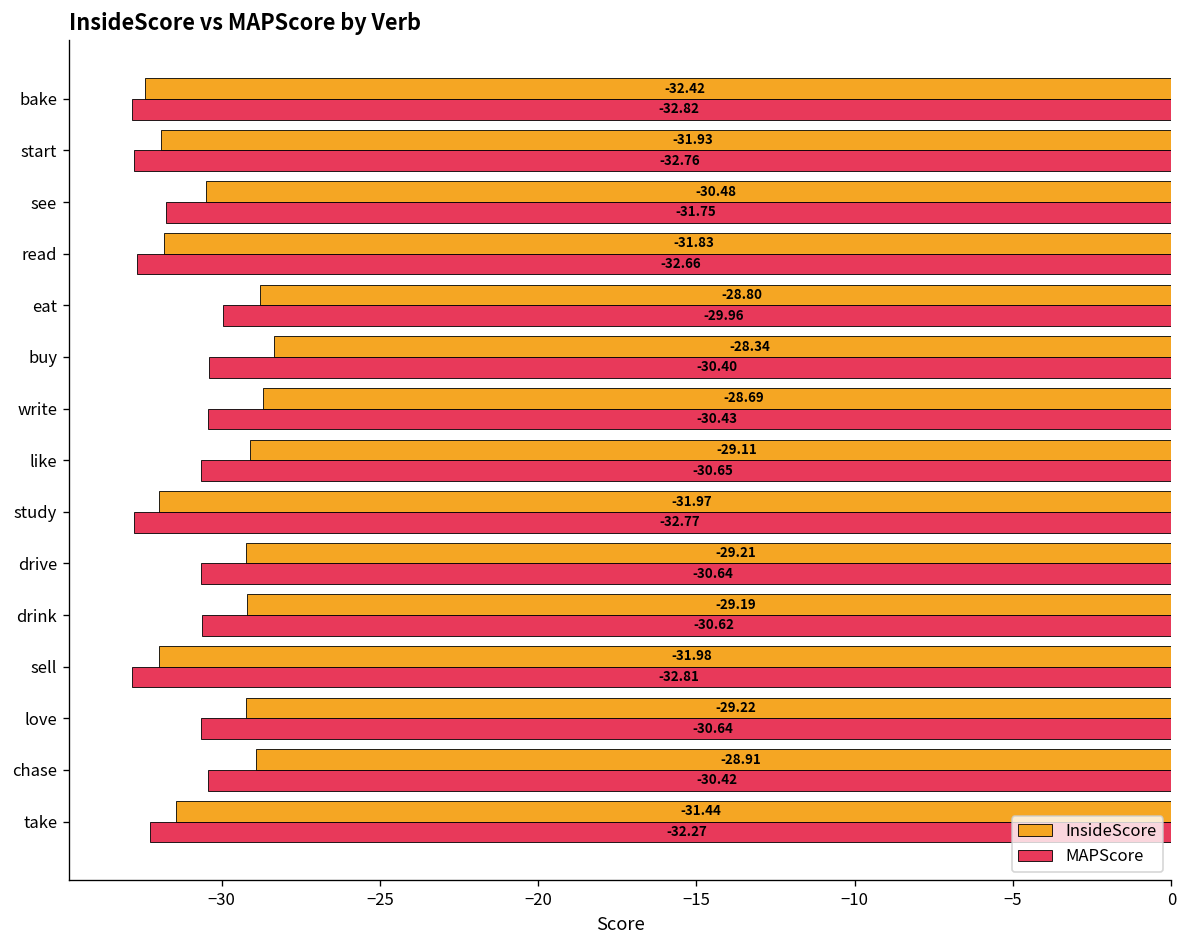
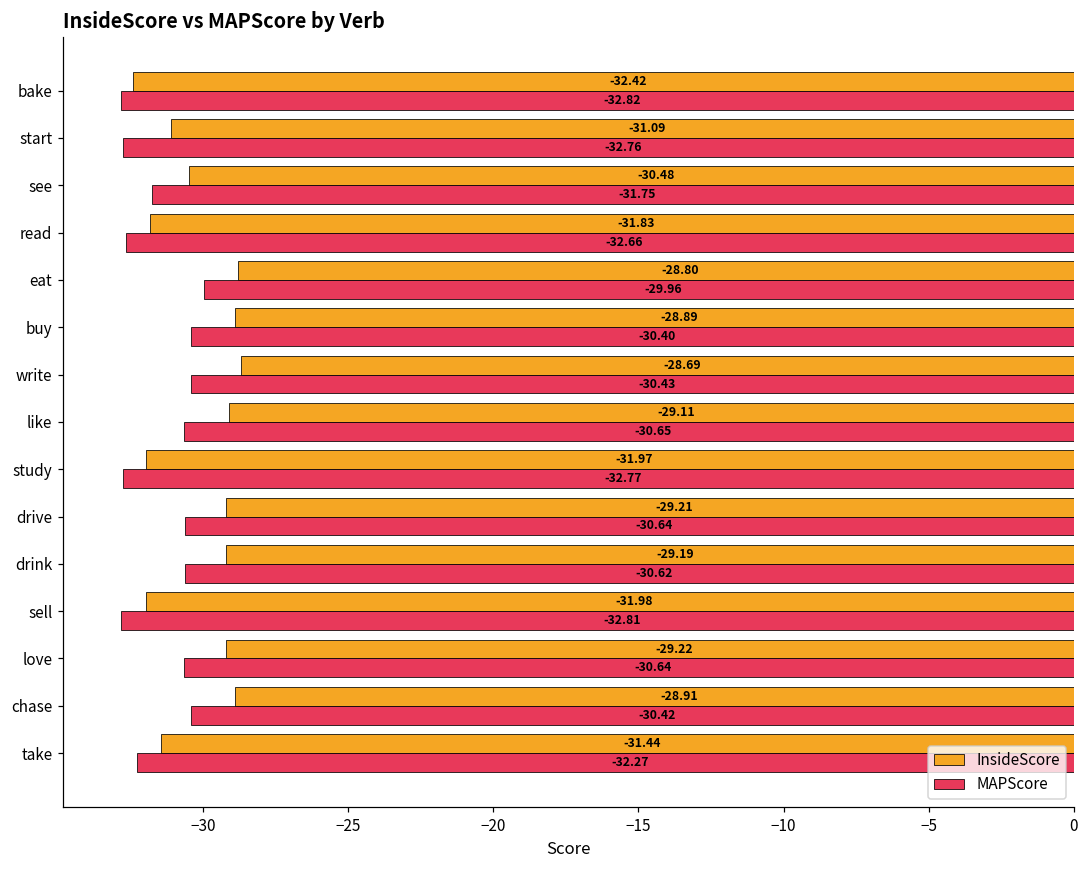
InsideScore, start: -31.93 -> -31.09
InsideScore, buy: -28.34 -> -28.89
